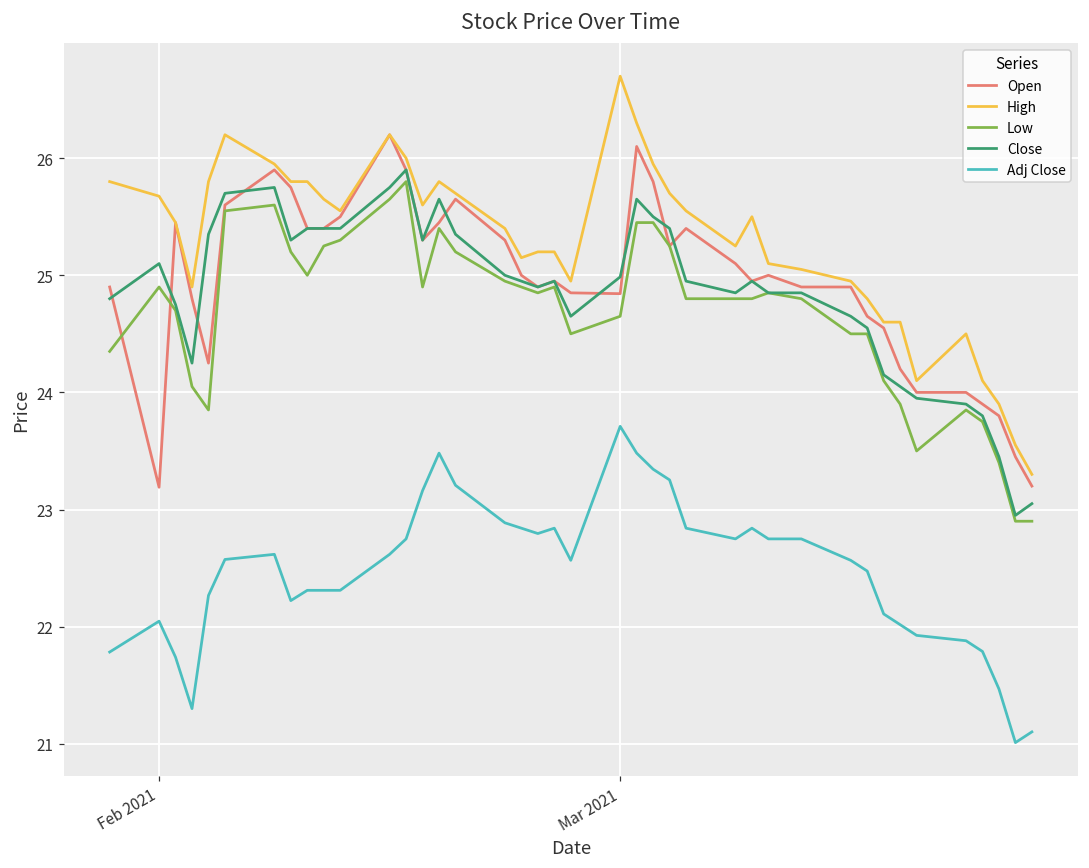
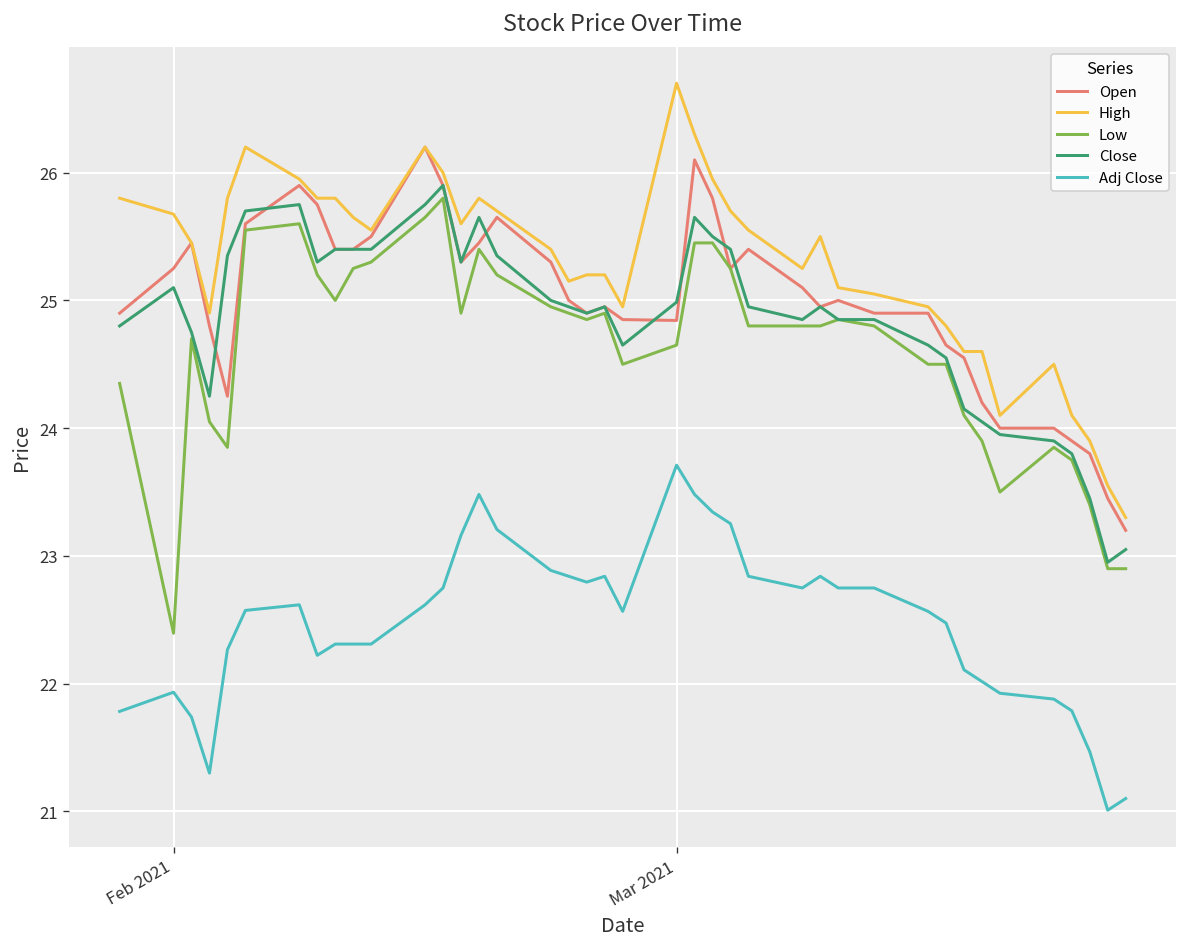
Open, Feb 2021: 23.19 -> 25.25
Low, Feb 2021: 24.90 -> 22.39
Adj Close, Feb 2021: 22.05 -> 21.93
